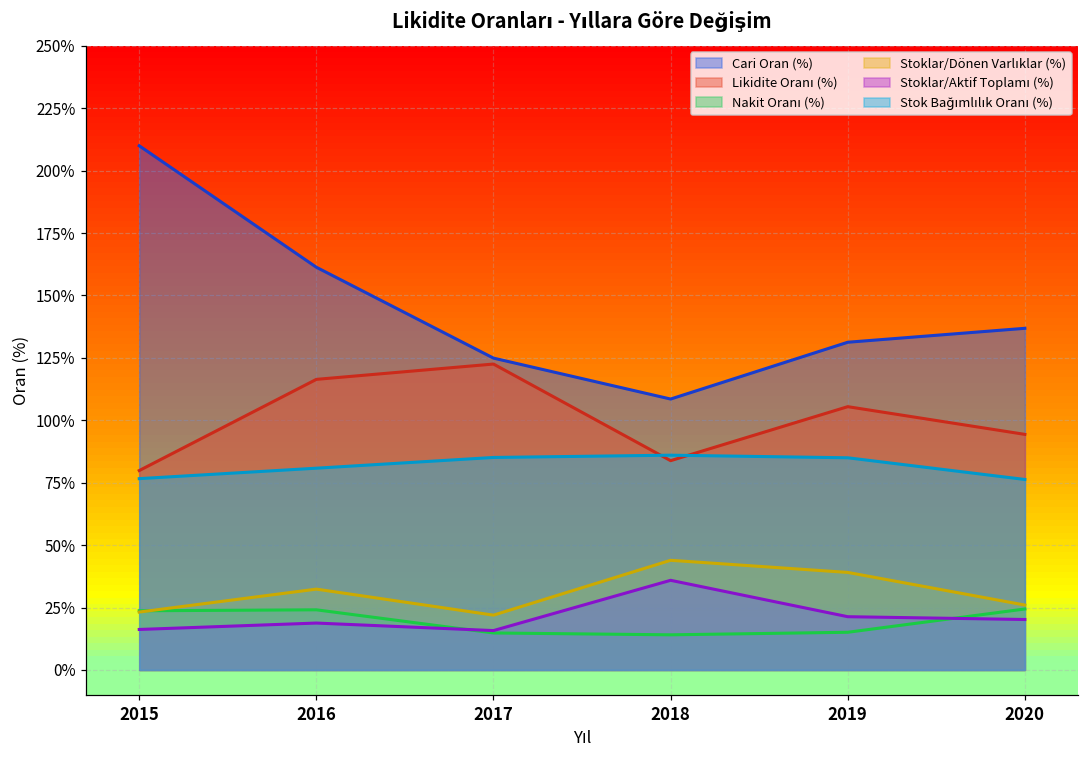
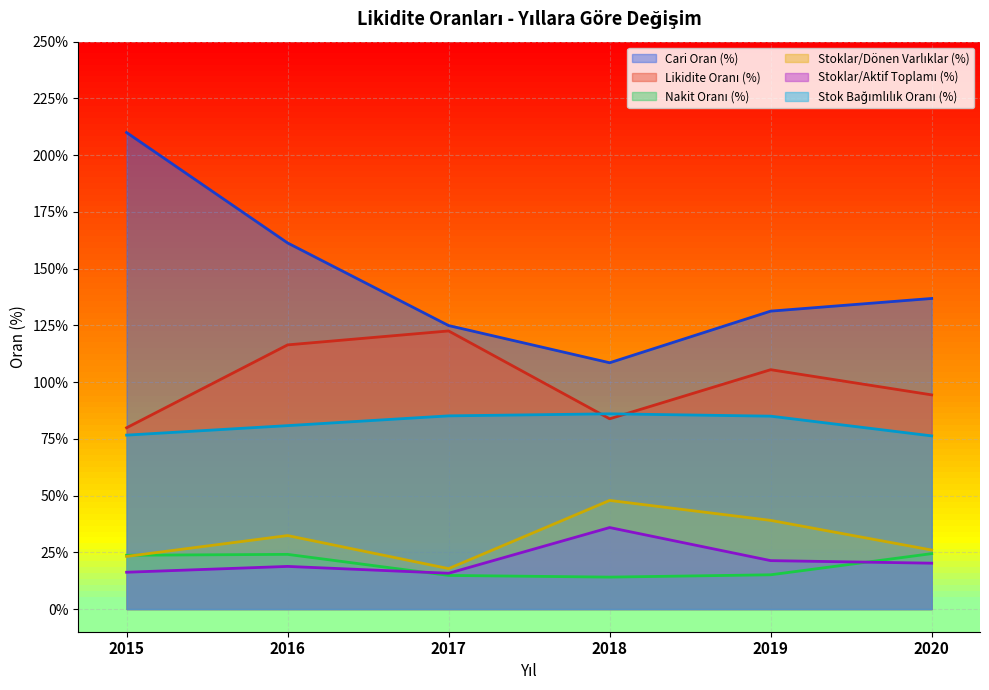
Stoklar/Dönen Varlıklar (%), 2017: 22% -> 18%
Stoklar/Dönen Varlıklar (%), 2018: 44% -> 48%
